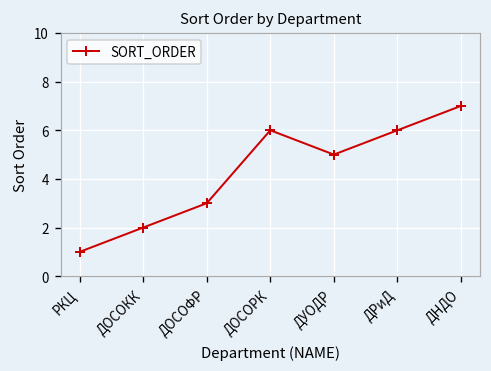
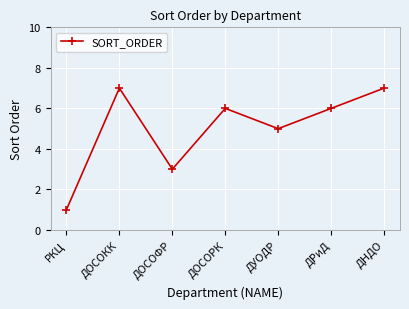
ДОСОКК: 2 -> 7
